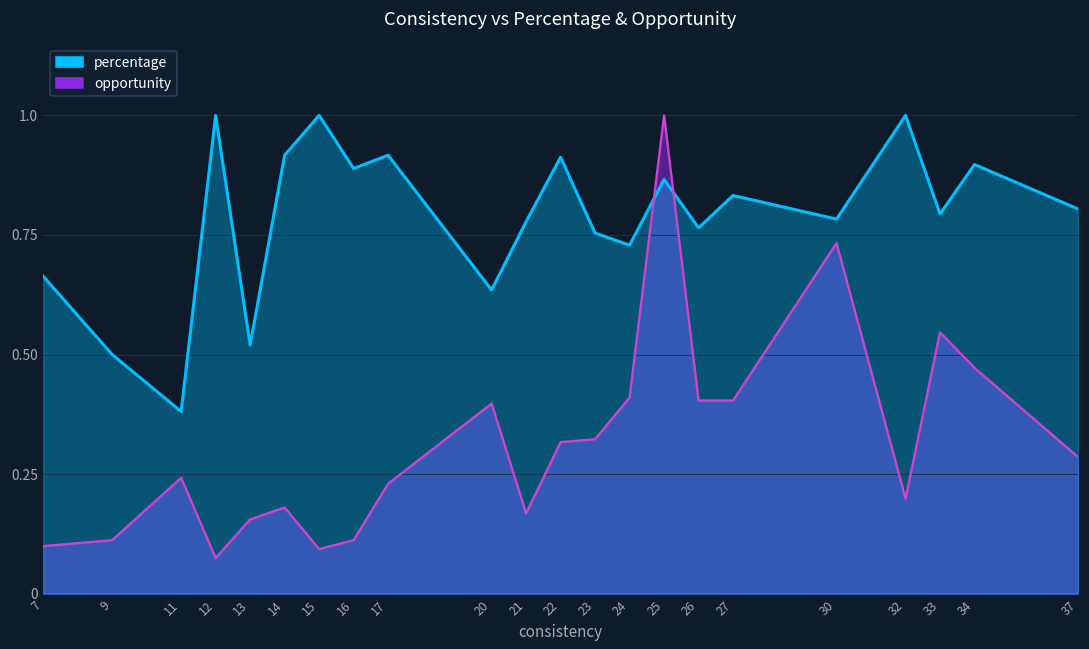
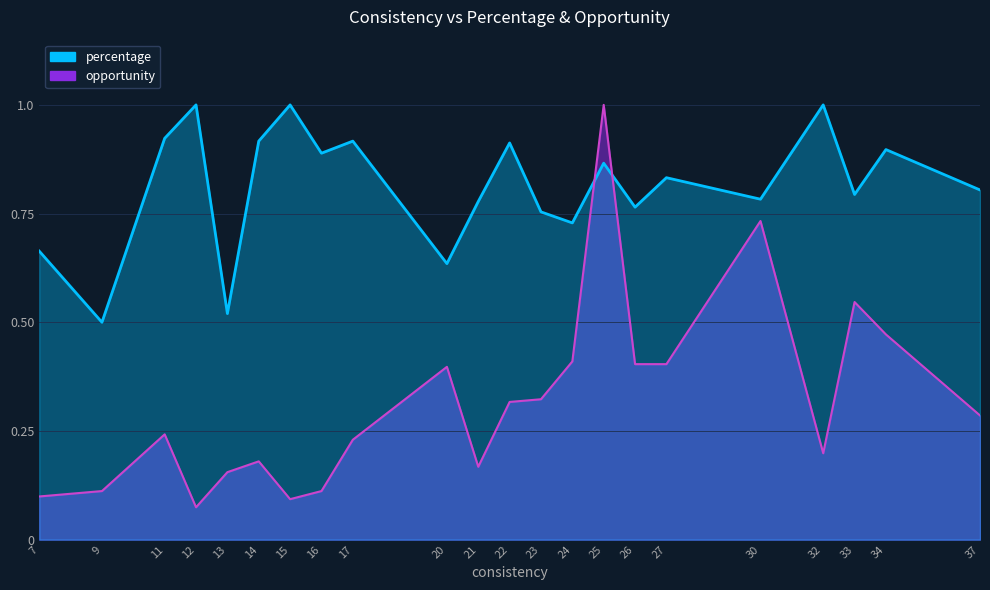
percentage, 11: 0.38 -> 0.92
